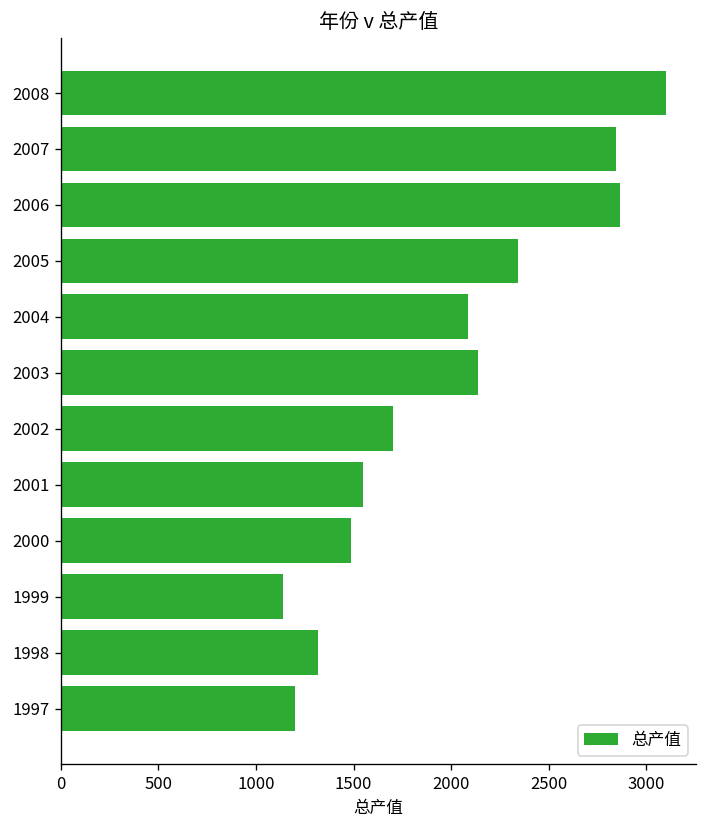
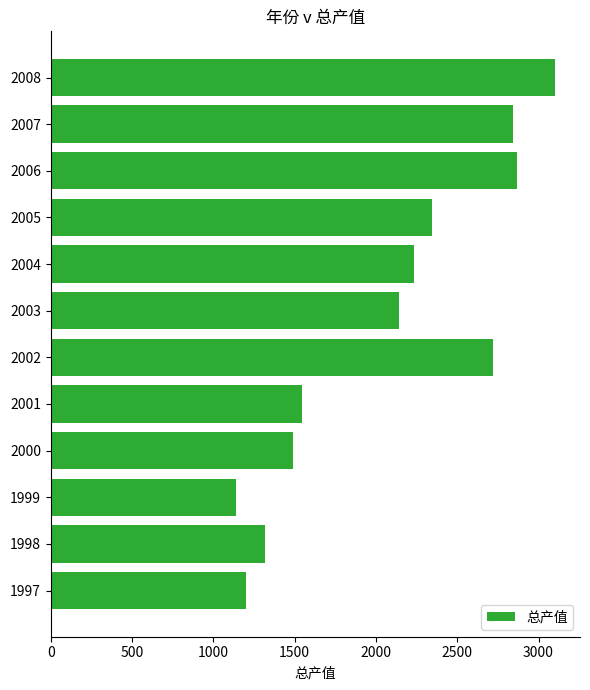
2004: 2090 -> 2240
2002: 1700 -> 2720
